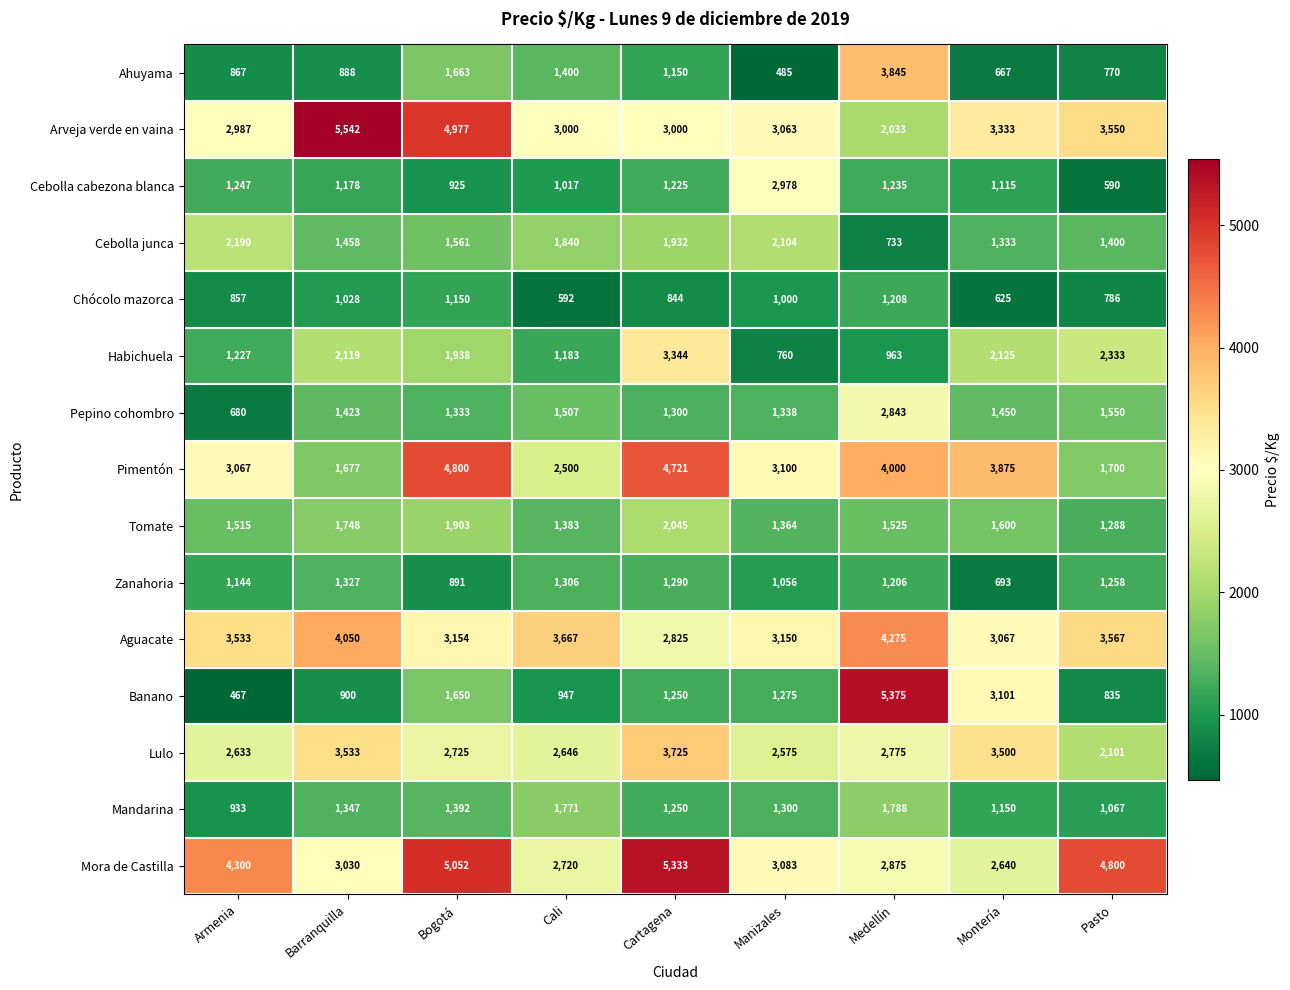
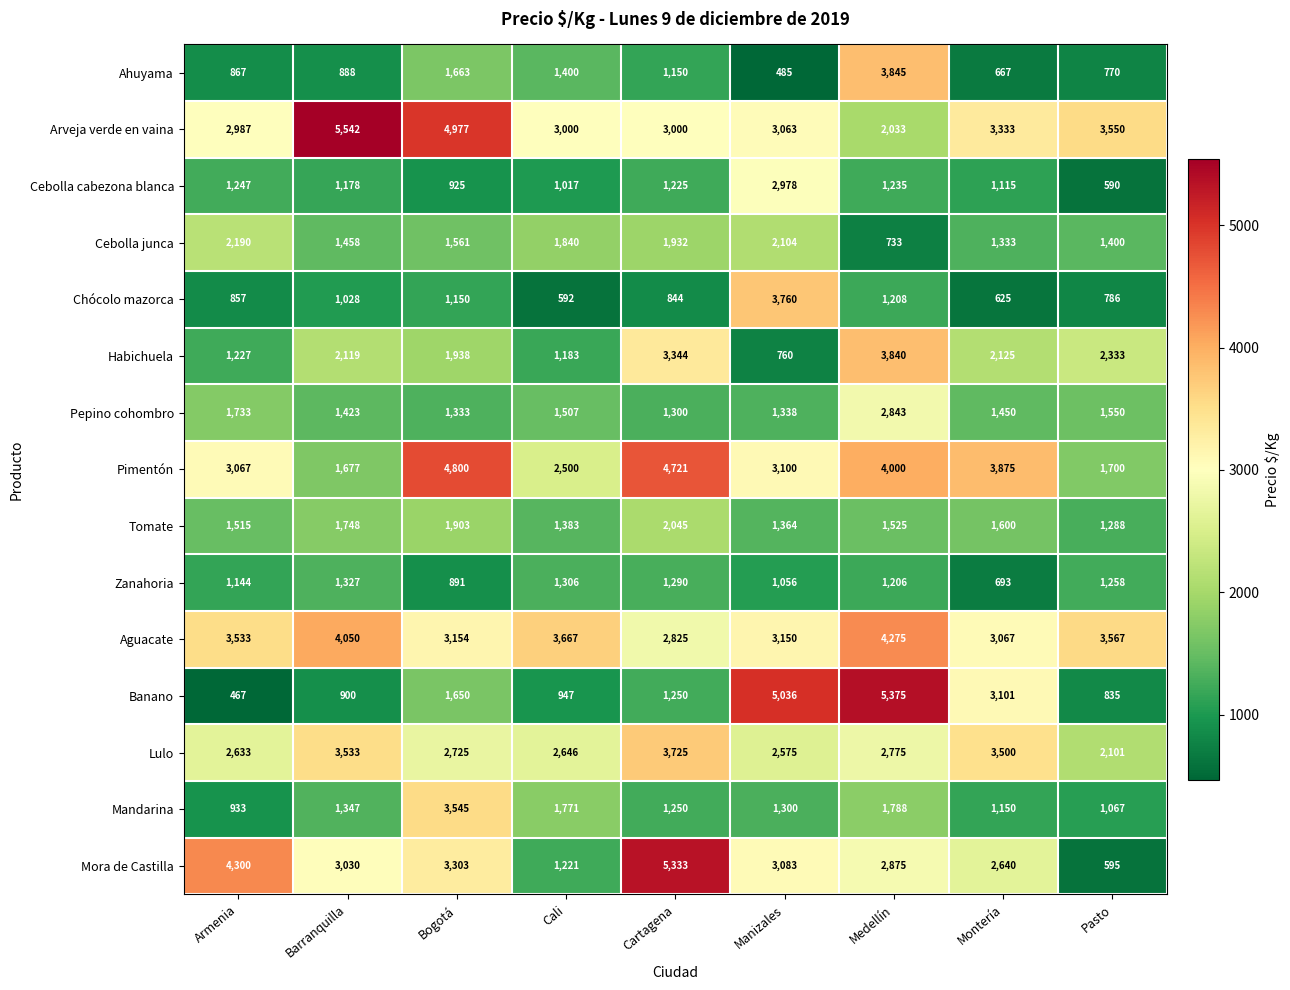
Chócolo mazorca, Manizales: 1,000 -> 3,760
Habichuela, Medellín: 963 -> 3,840
Pepino cohombro, Armenia: 680 -> 1,733
Banano, Manizales: 1,275 -> 5,036
Mandarina, Bogotá: 1,392 -> 3,545
Mora de Castilla, Bogotá: 5,052 -> 3,303
Mora de Castilla, Cali: 2,720 -> 1,221
Mora de Castilla, Pasto: 4,800 -> 595
